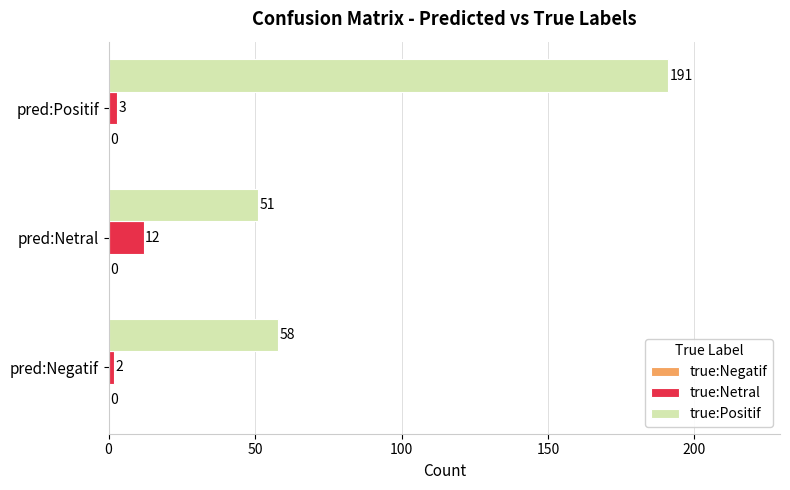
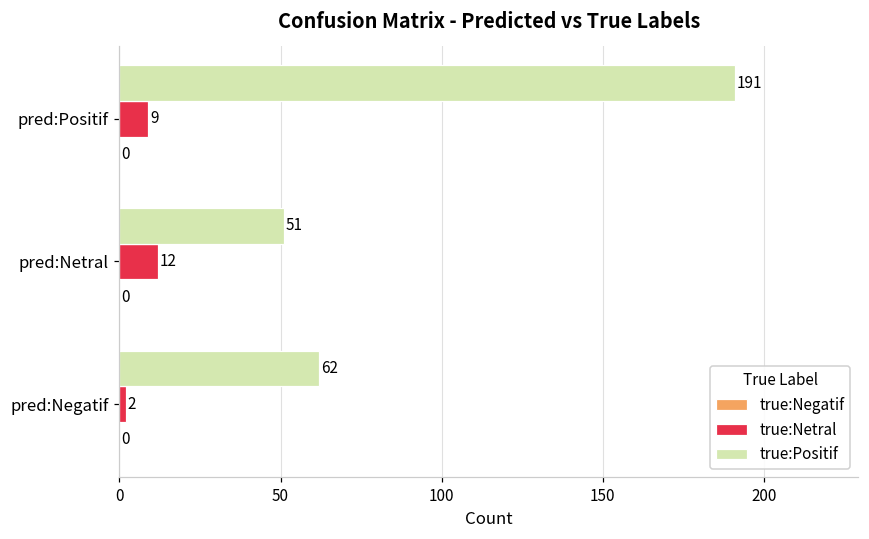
true:Netral, pred:Positif: 3 -> 9
true:Positif, pred:Negatif: 58 -> 62
